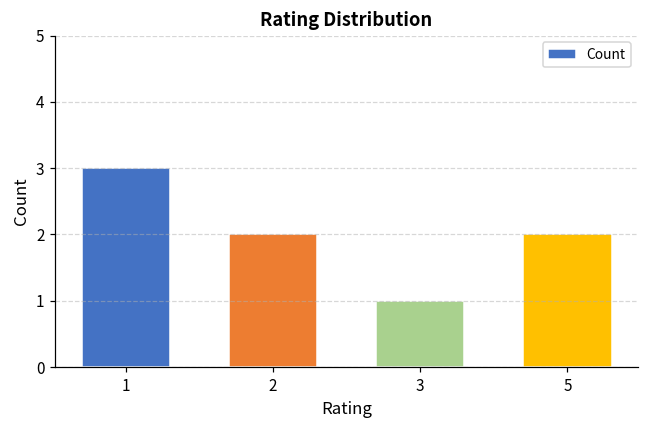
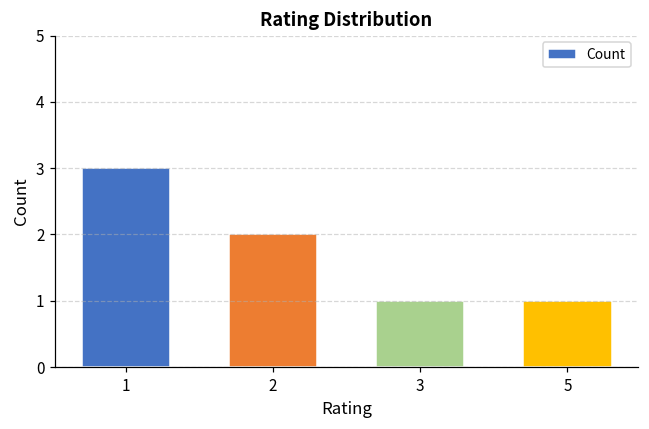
5: 2 -> 1
